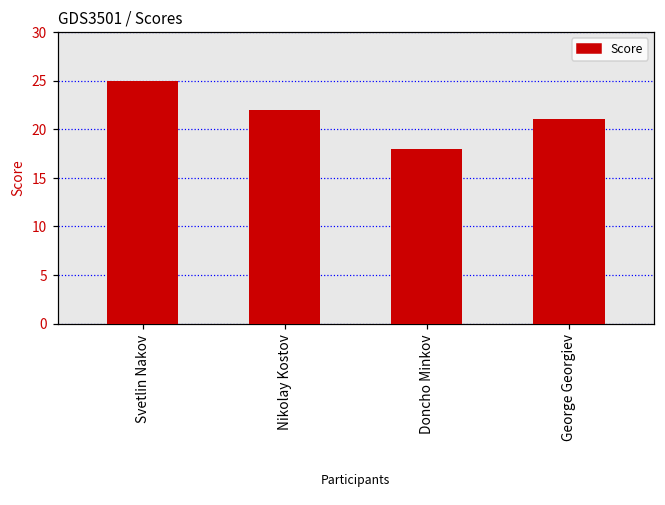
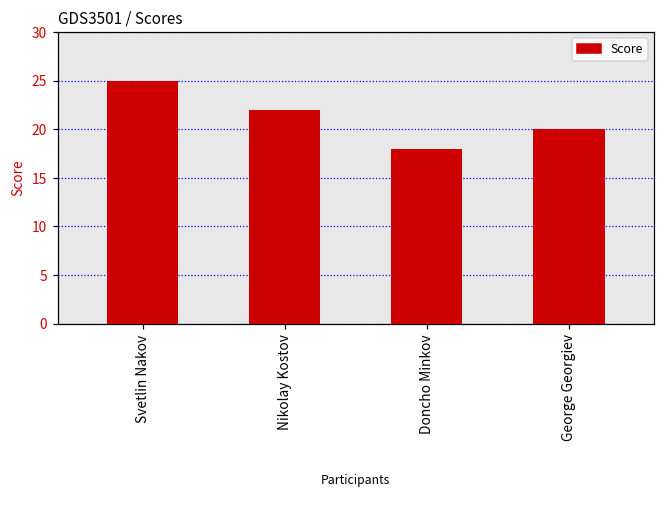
George Georgiev: 21 -> 20
